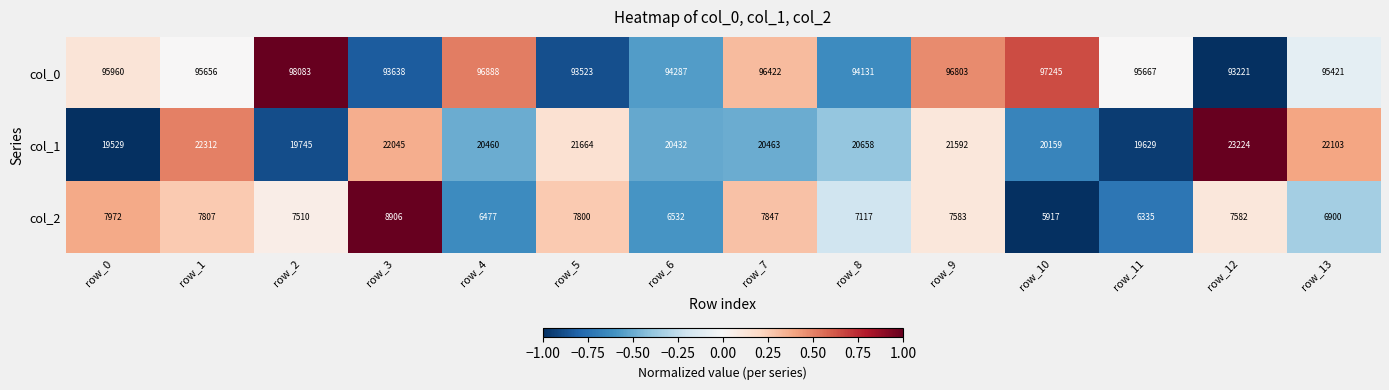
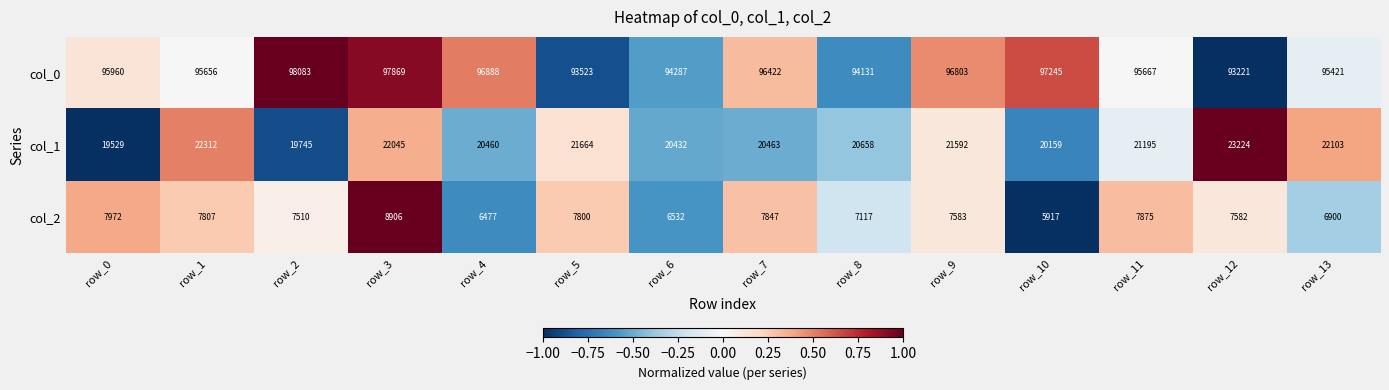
col_0, row_3: 93638 -> 97869
col_1, row_11: 19629 -> 21195
col_2, row_11: 6335 -> 7875
